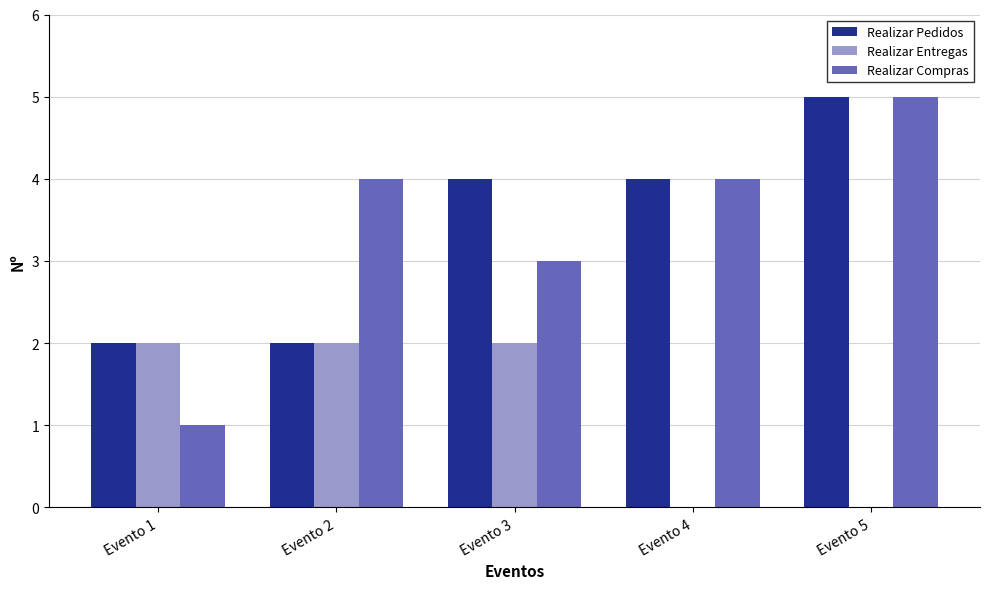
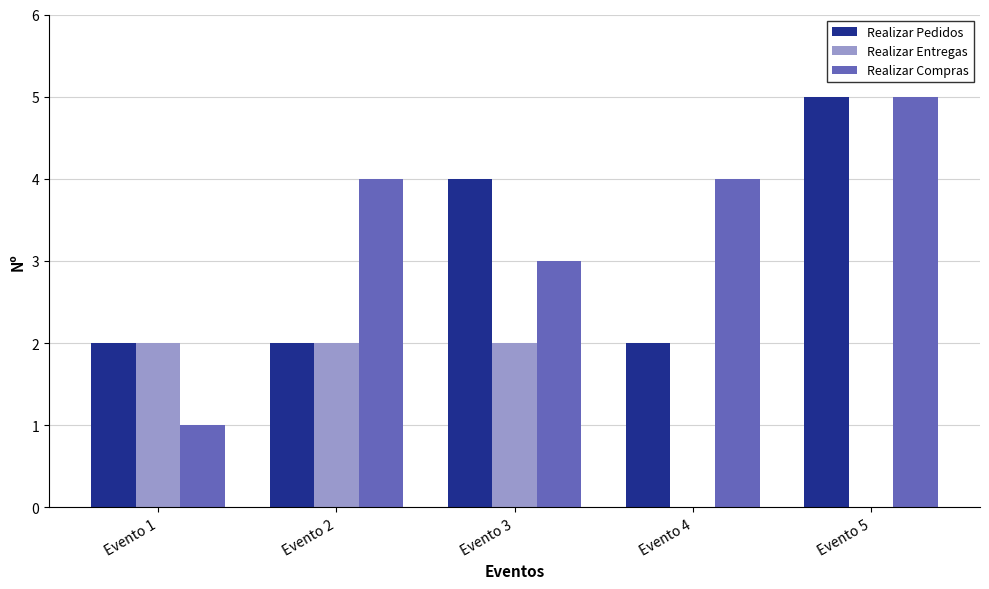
Realizar Pedidos, Evento 4: 4 -> 2
